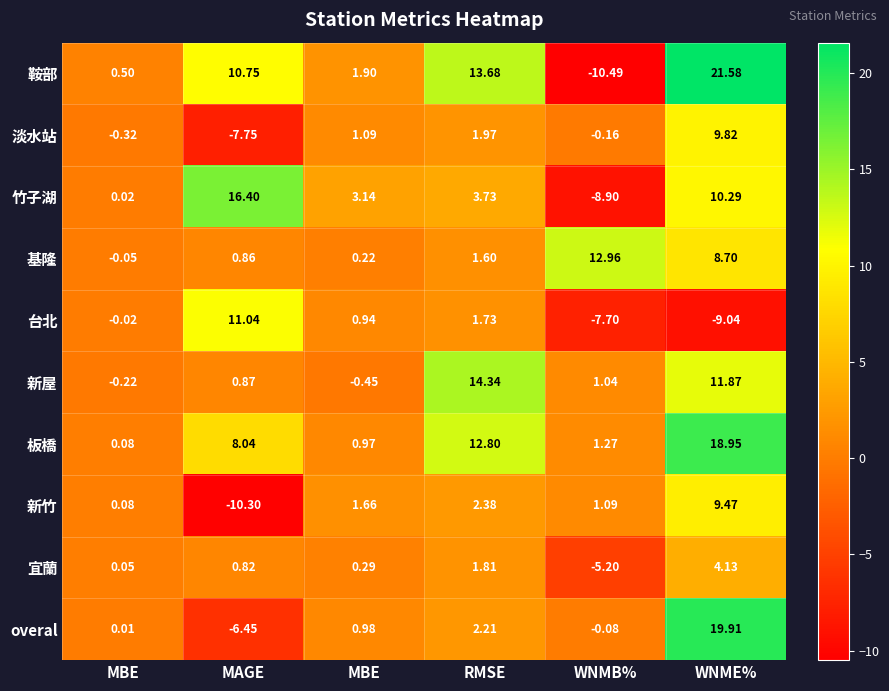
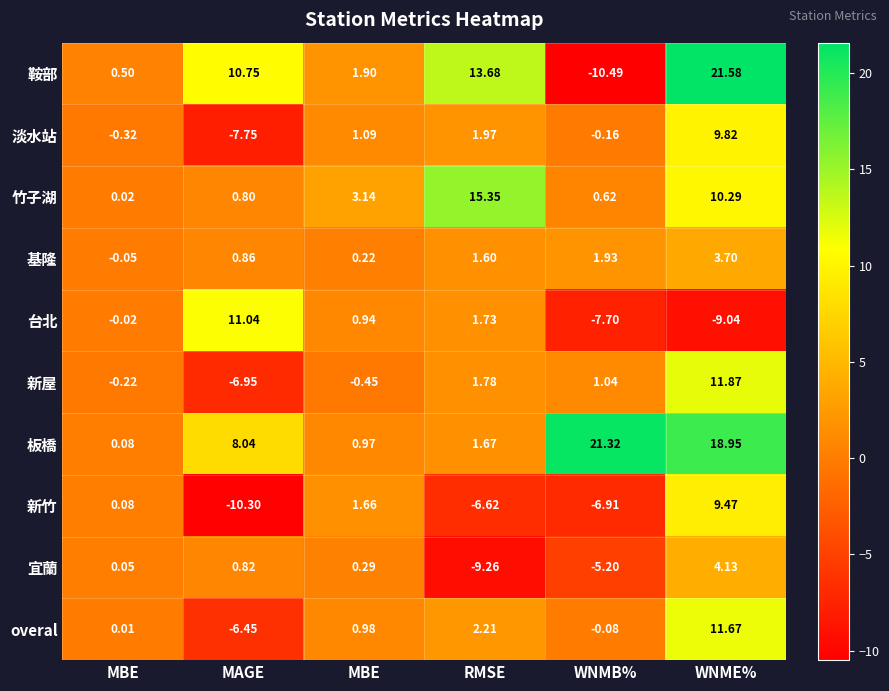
竹子湖, MAGE: 16.40 -> 0.80
竹子湖, RMSE: 3.73 -> 15.35
竹子湖, WNMB%: -8.90 -> 0.62
基隆, WNMB%: 12.96 -> 1.93
基隆, WNME%: 8.70 -> 3.70
新屋, MAGE: 0.87 -> -6.95
新屋, RMSE: 14.34 -> 1.78
板橋, RMSE: 12.80 -> 1.67
板橋, WNMB%: 1.27 -> 21.32
新竹, RMSE: 2.38 -> -6.62
新竹, WNMB%: 1.09 -> -6.91
宜蘭, RMSE: 1.81 -> -9.26
overal, WNME%: 19.91 -> 11.67
